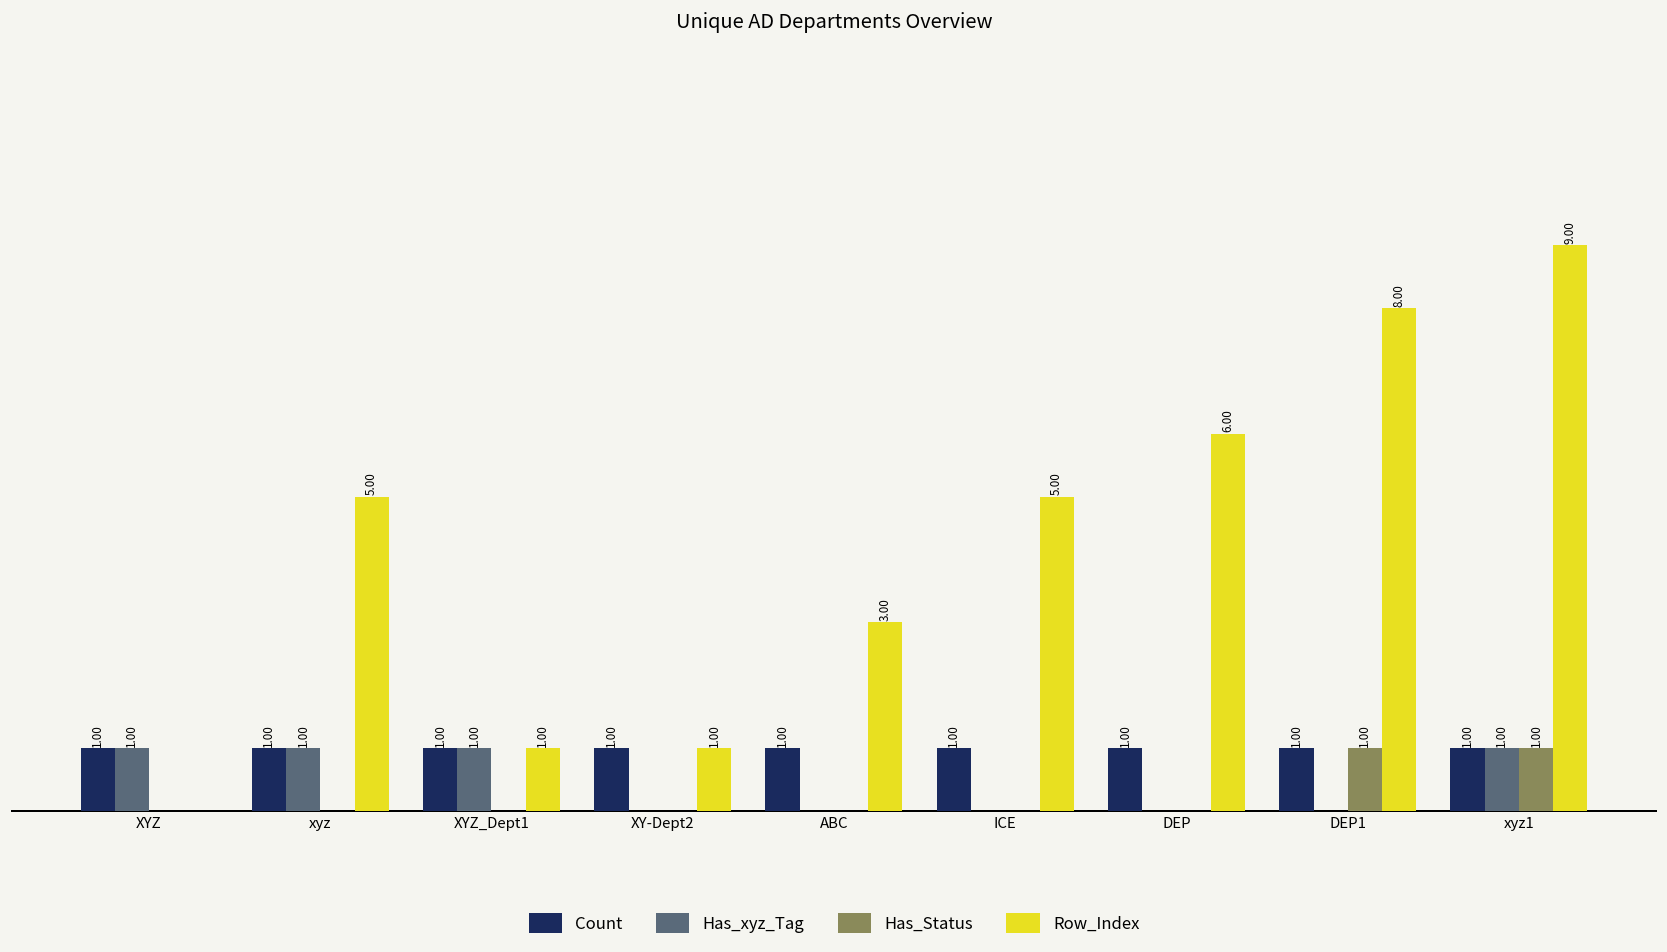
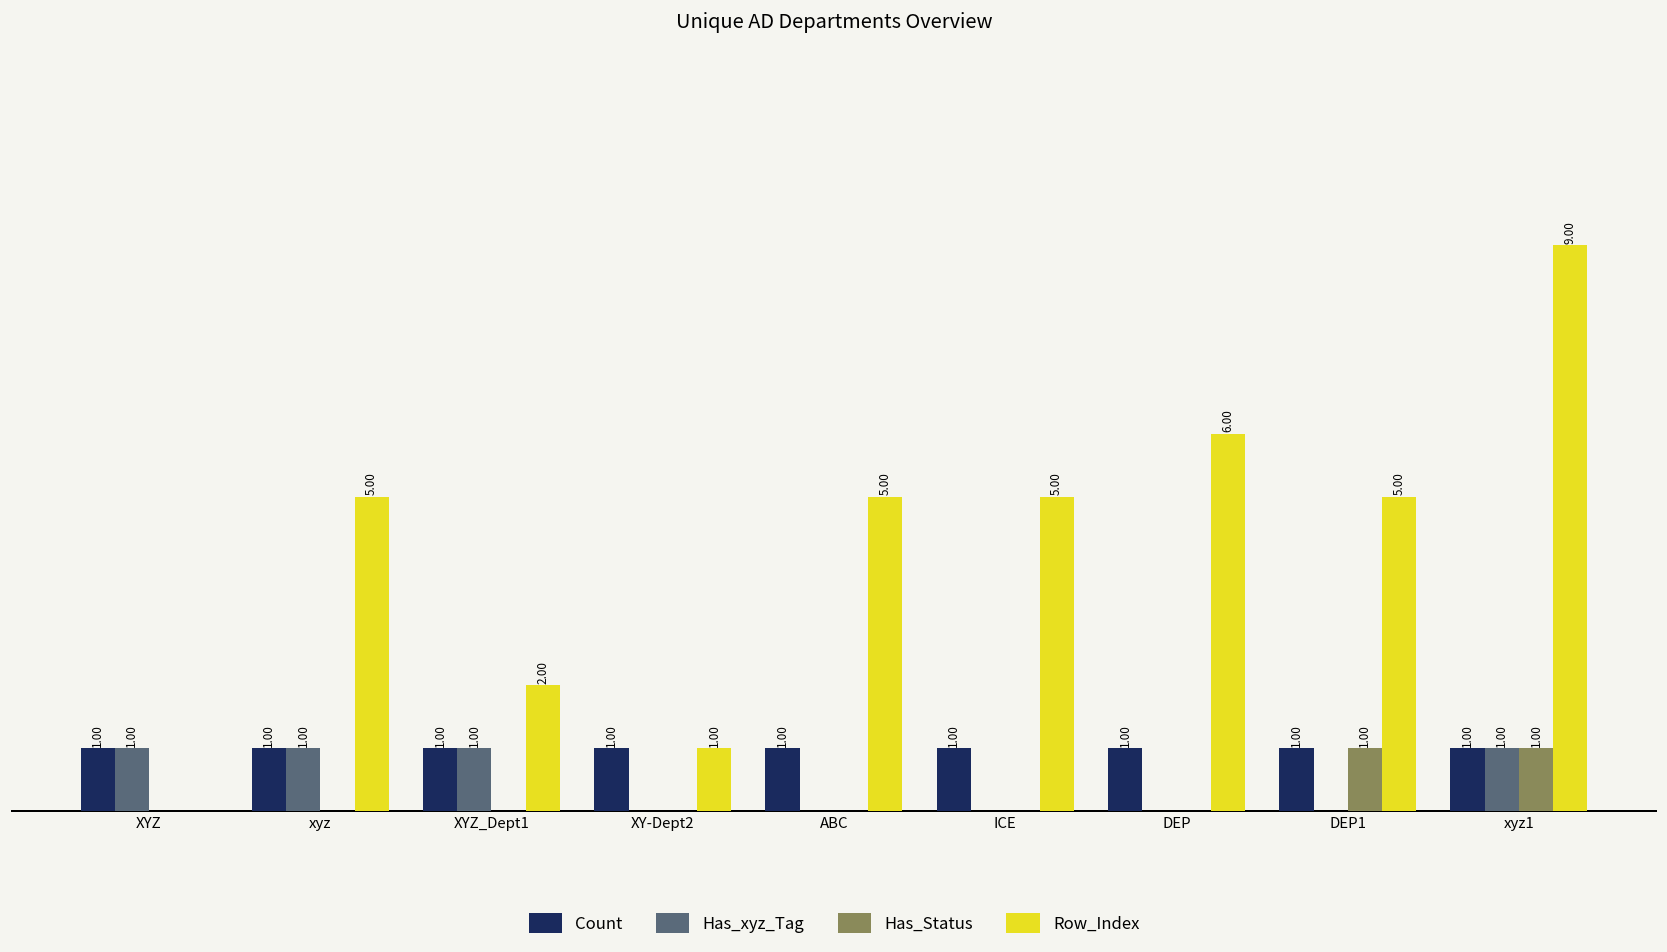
Row_Index, XYZ_Dept1: 1.00 -> 2.00
Row_Index, ABC: 3.00 -> 5.00
Row_Index, DEP1: 8.00 -> 5.00
